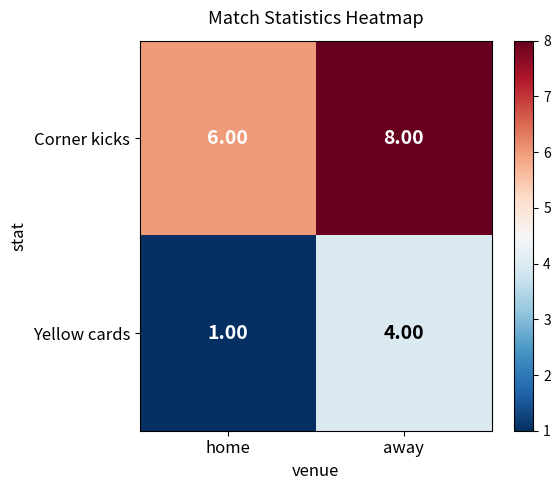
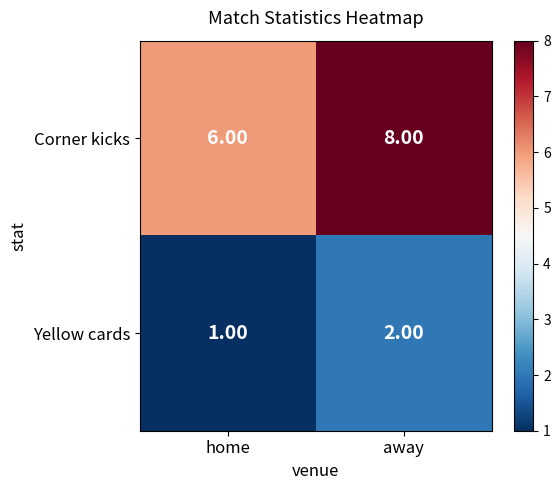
Yellow cards, away: 4.00 -> 2.00
